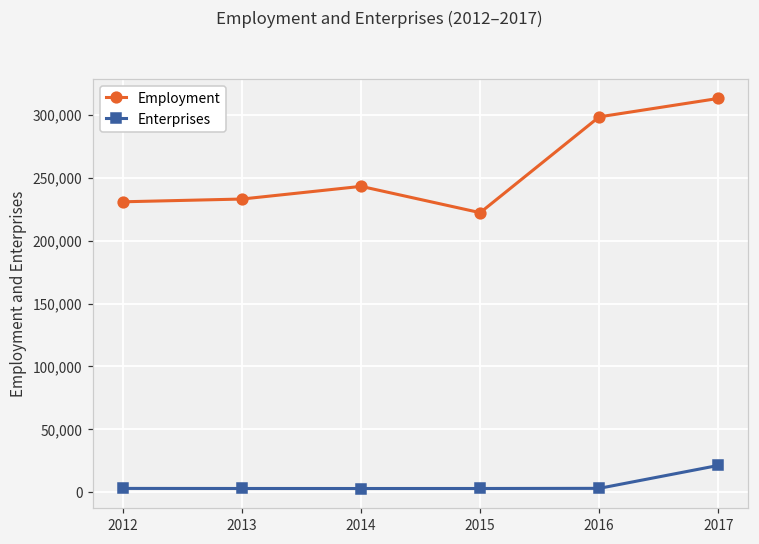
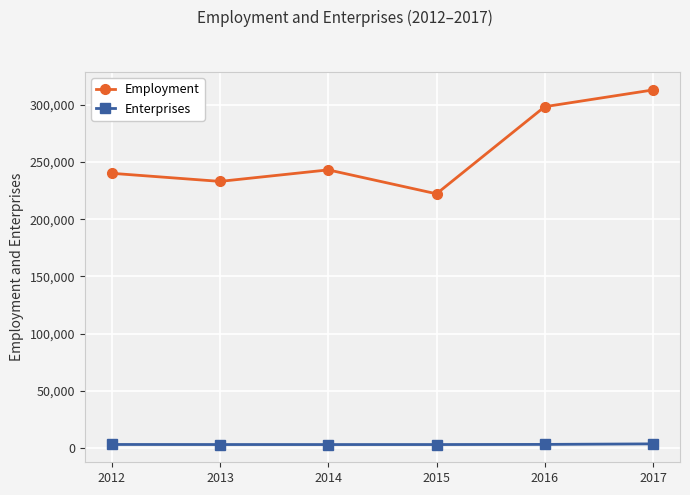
Employment, 2012: 231,000 -> 240,000
Enterprises, 2017: 21,000 -> 4,000
